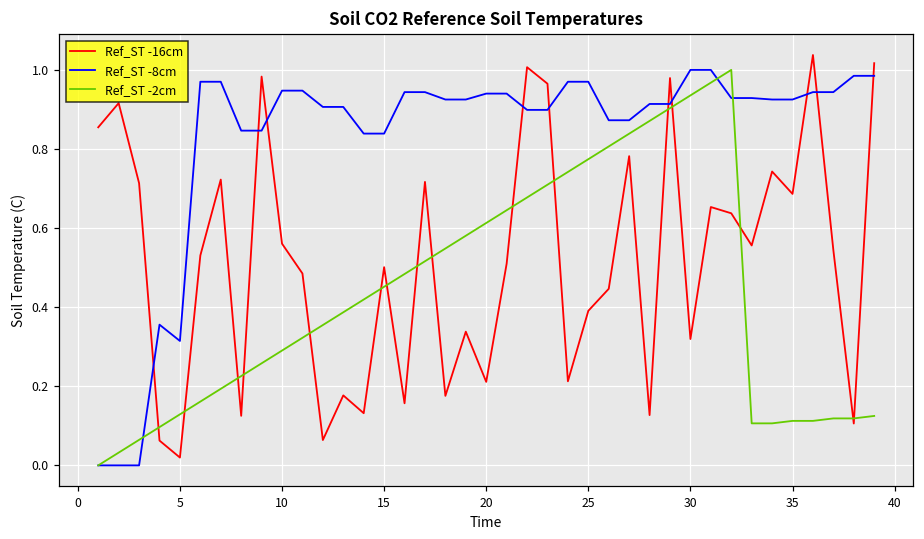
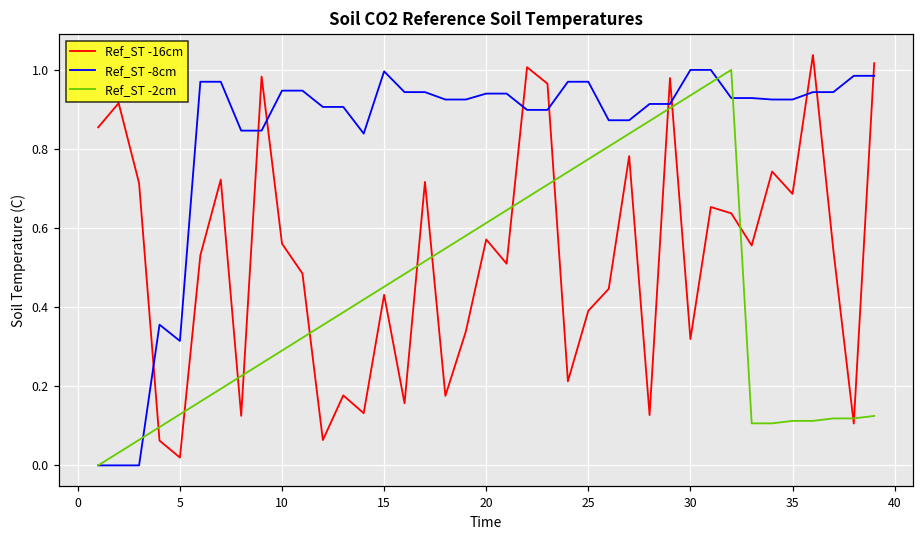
Ref_ST -16cm, 15: 0.50 -> 0.43
Ref_ST -8cm, 15: 0.84 -> 1.00
Ref_ST -16cm, 20: 0.21 -> 0.57
